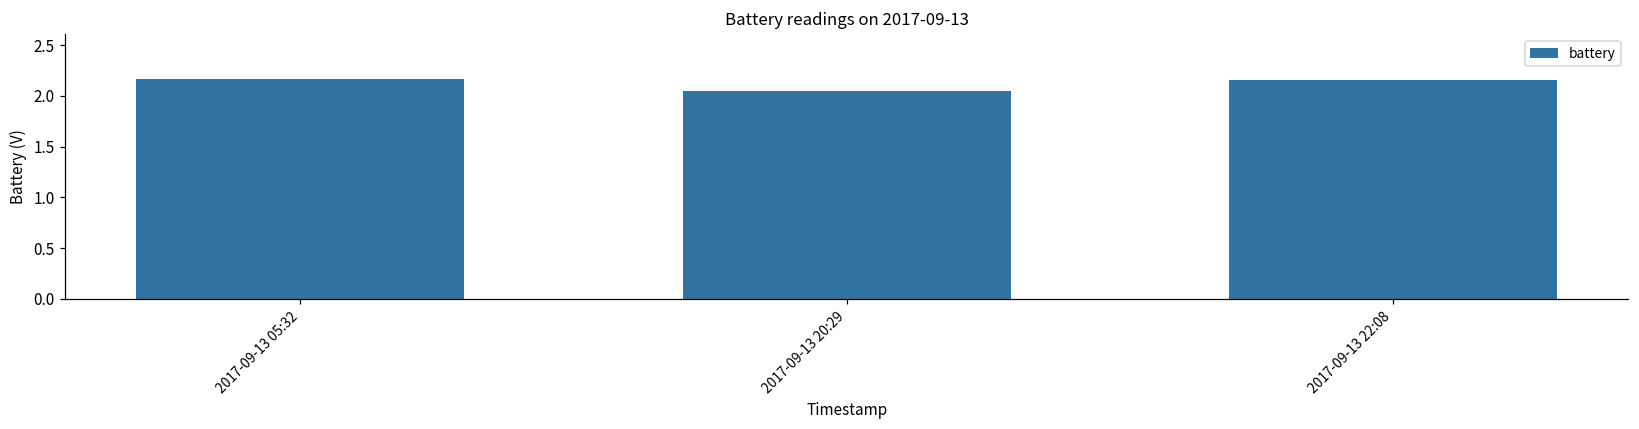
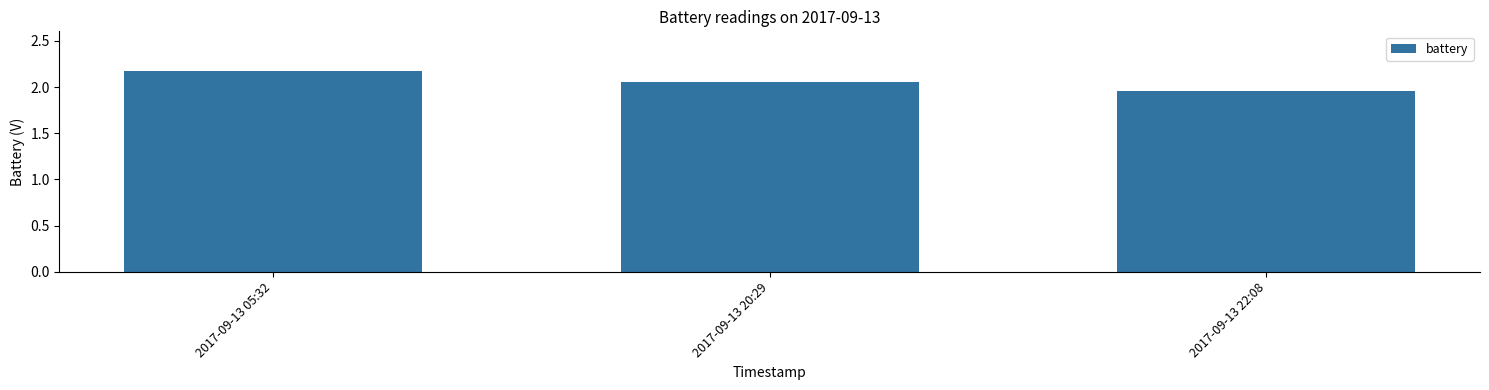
2017-09-13 22:08: 2.2 -> 2.0
